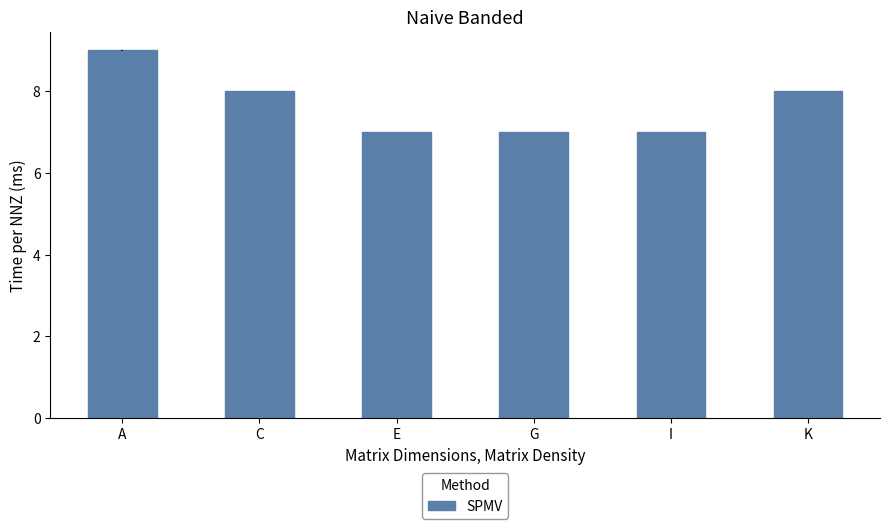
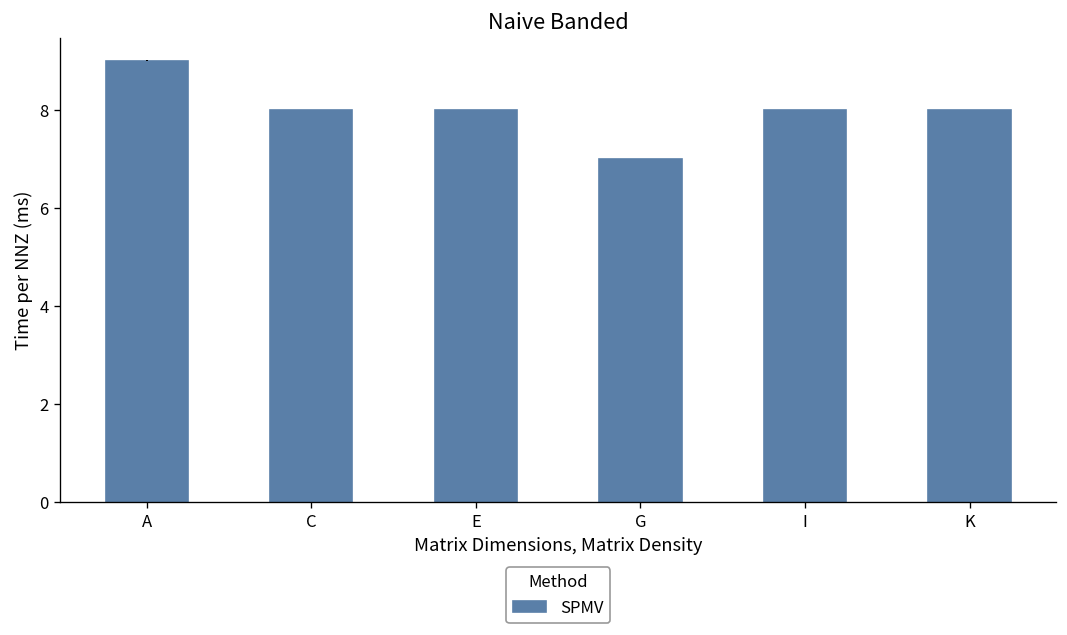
E: 7 -> 8
I: 7 -> 8
